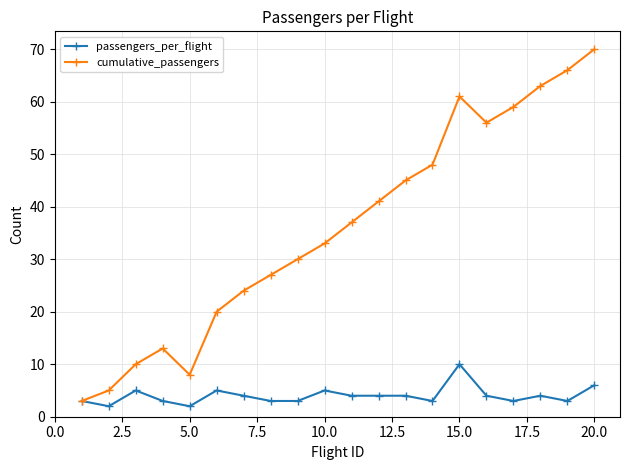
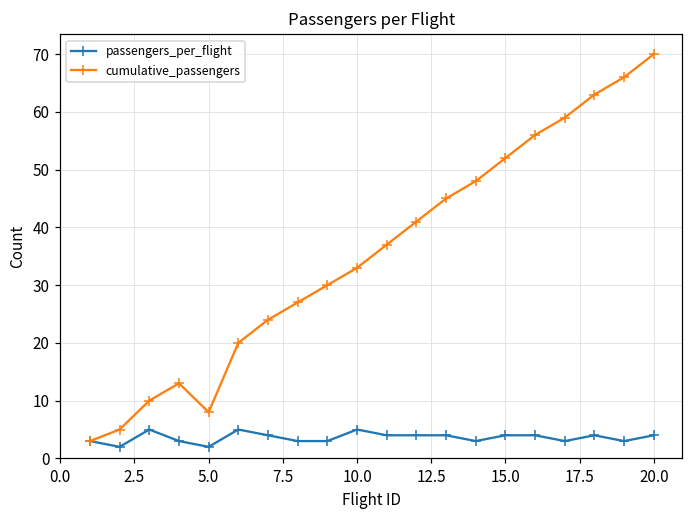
passengers_per_flight, 15.0: 10 -> 4
cumulative_passengers, 15.0: 61 -> 52
passengers_per_flight, 20.0: 6 -> 4
